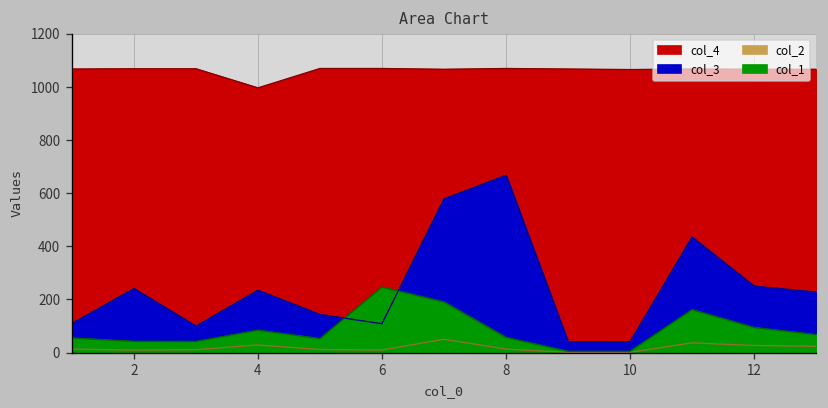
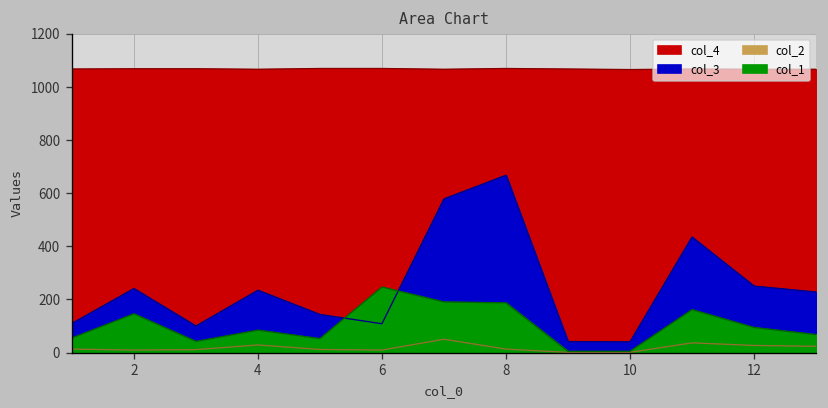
col_1, 2: 40 -> 150
col_4, 4: 1000 -> 1070
col_1, 8: 60 -> 190
